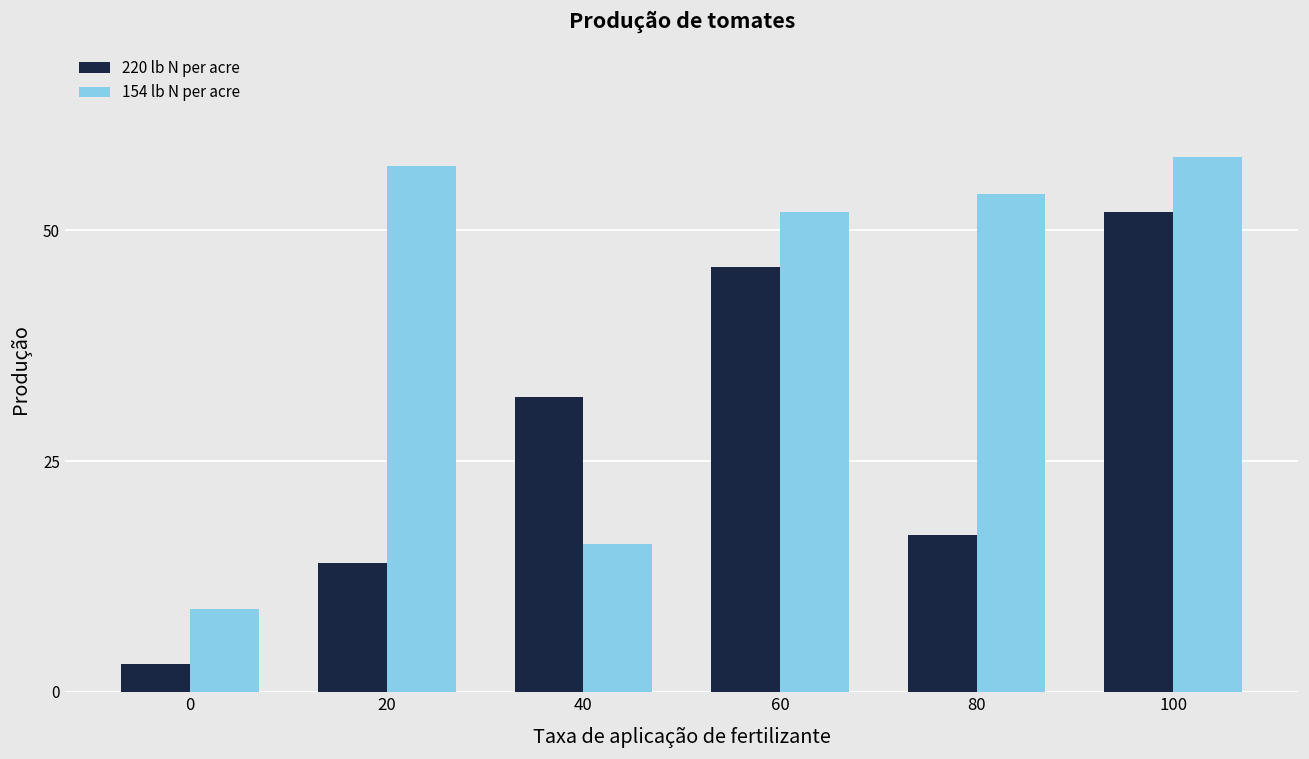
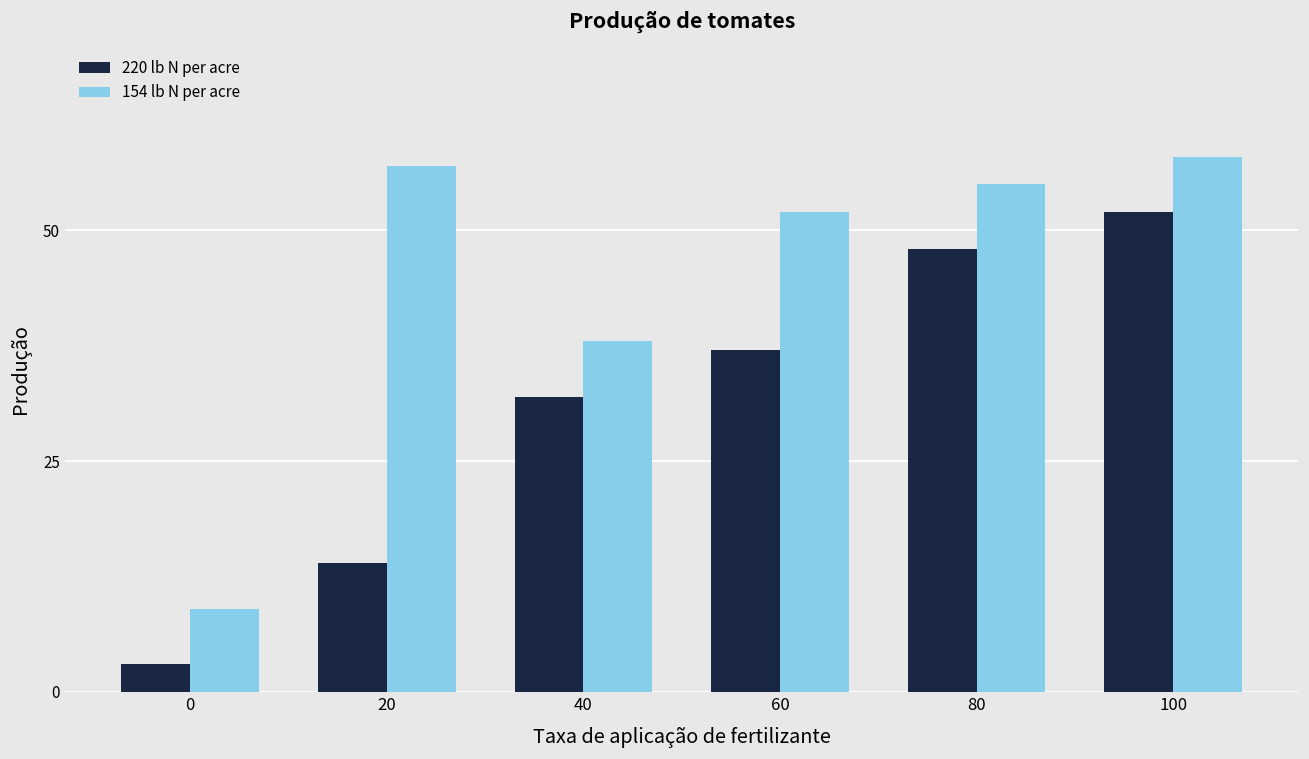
154 lb N per acre, 40: 16 -> 38
220 lb N per acre, 60: 46 -> 37
220 lb N per acre, 80: 17 -> 48
154 lb N per acre, 80: 54 -> 55
